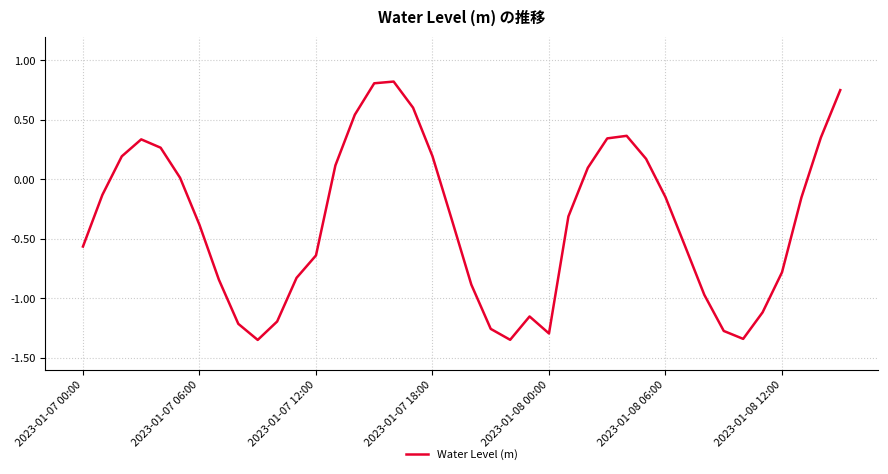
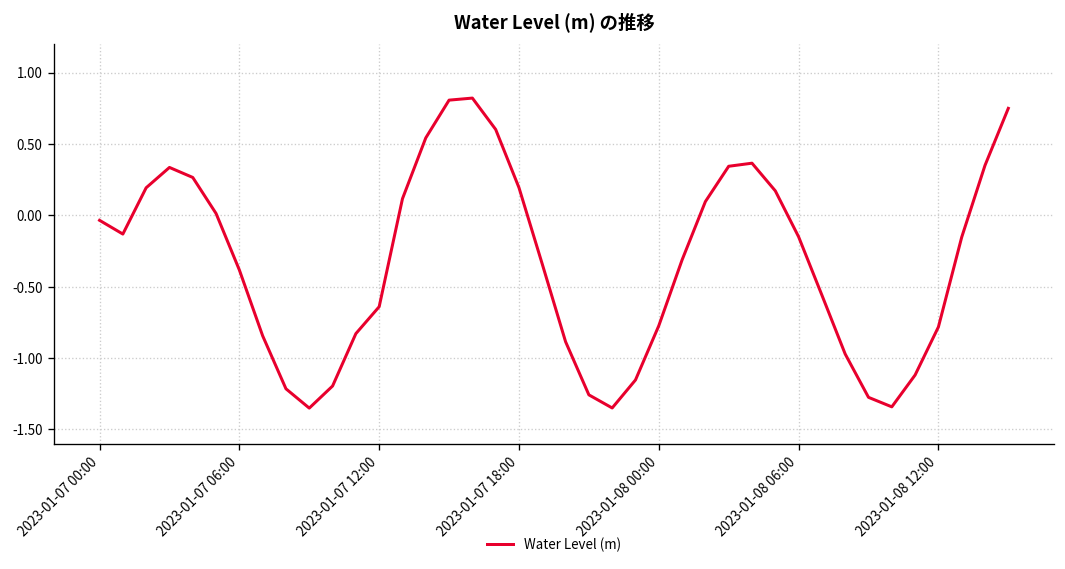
2023-01-07 00:00: -0.57 -> -0.03
2023-01-08 00:00: -1.30 -> -0.77
